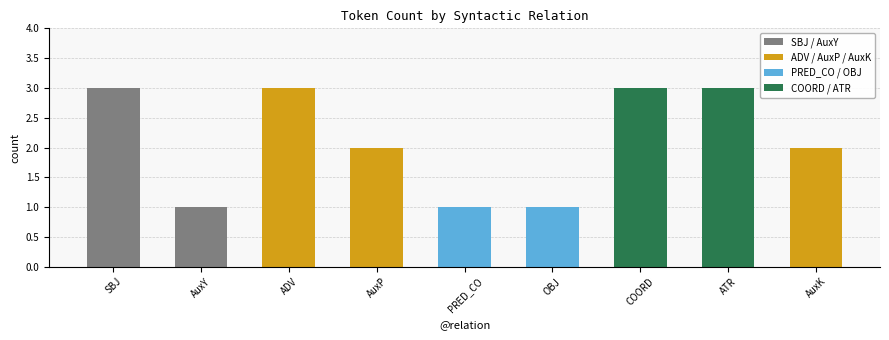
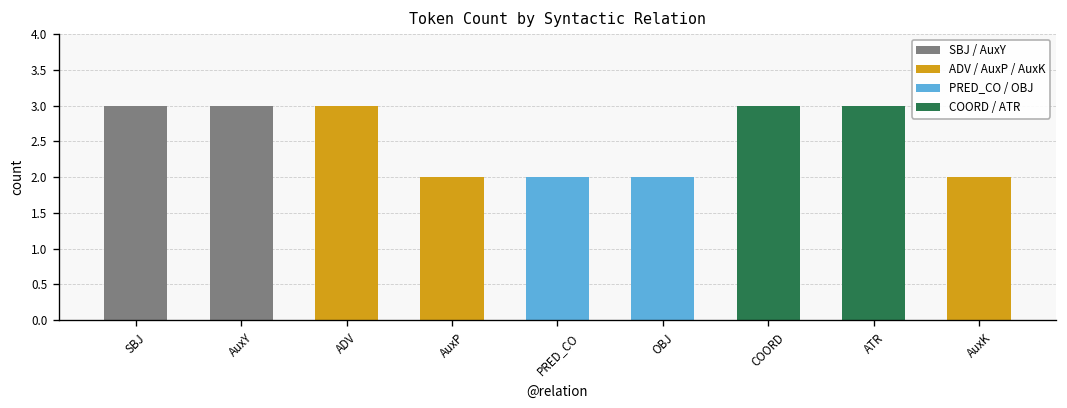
AuxY: 1 -> 3
PRED_CO: 1 -> 2
OBJ: 1 -> 2
